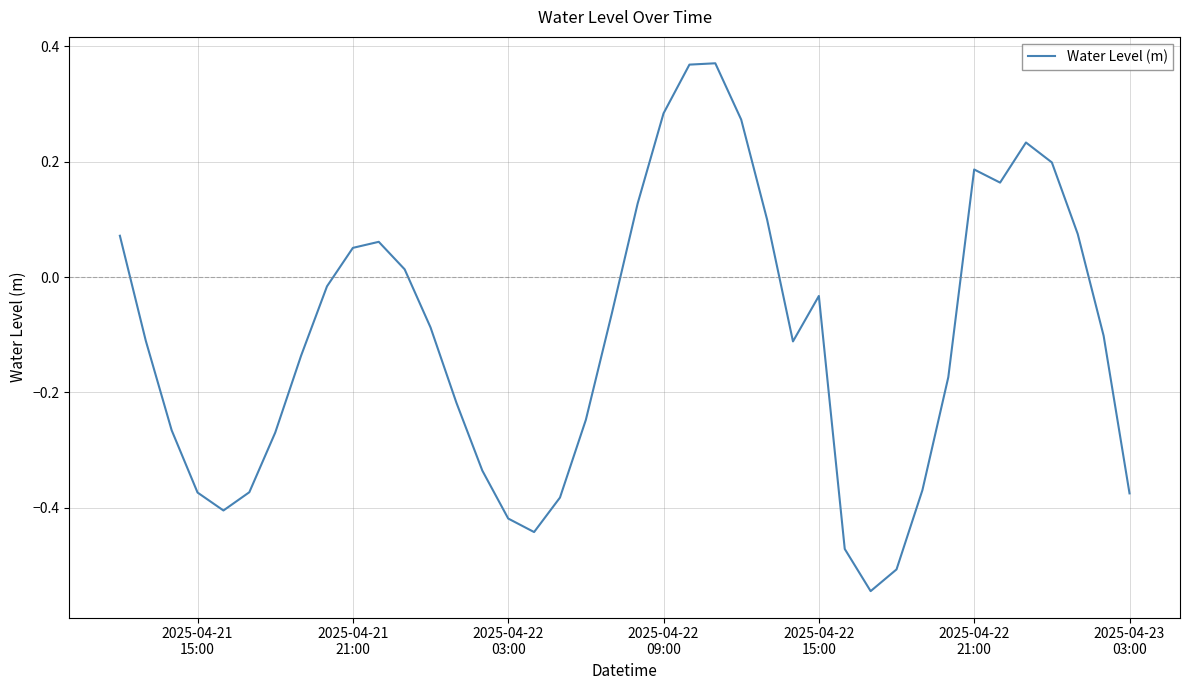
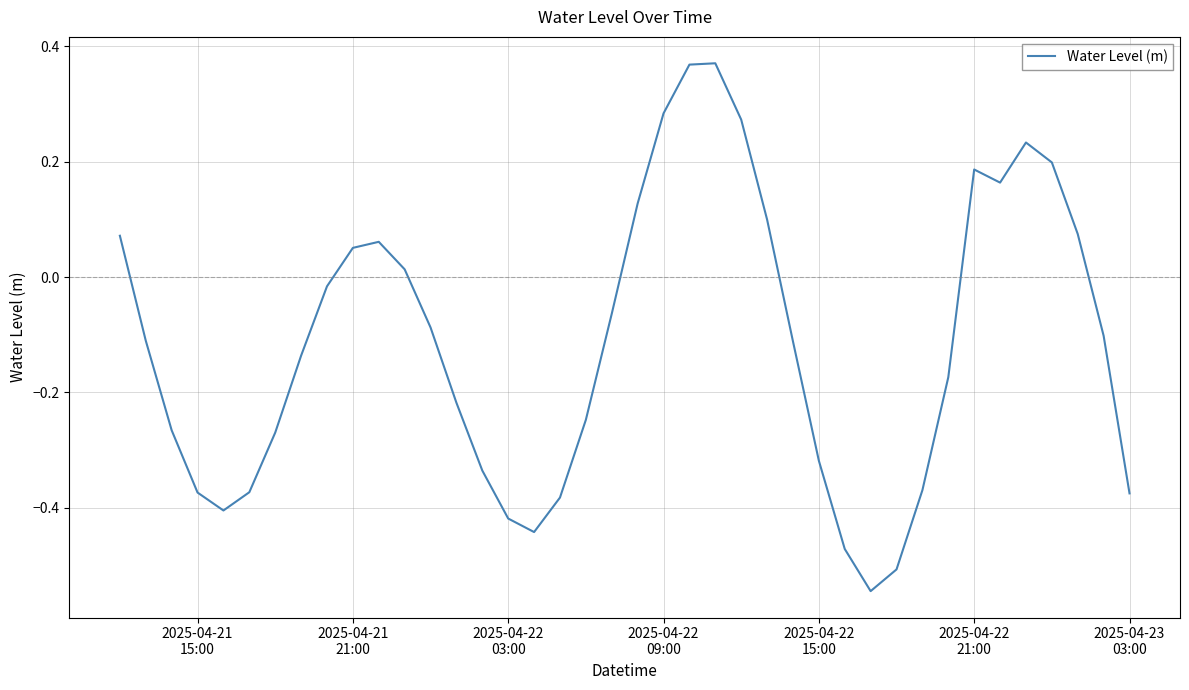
2025-04-22 15:00: -0.03 -> -0.32
